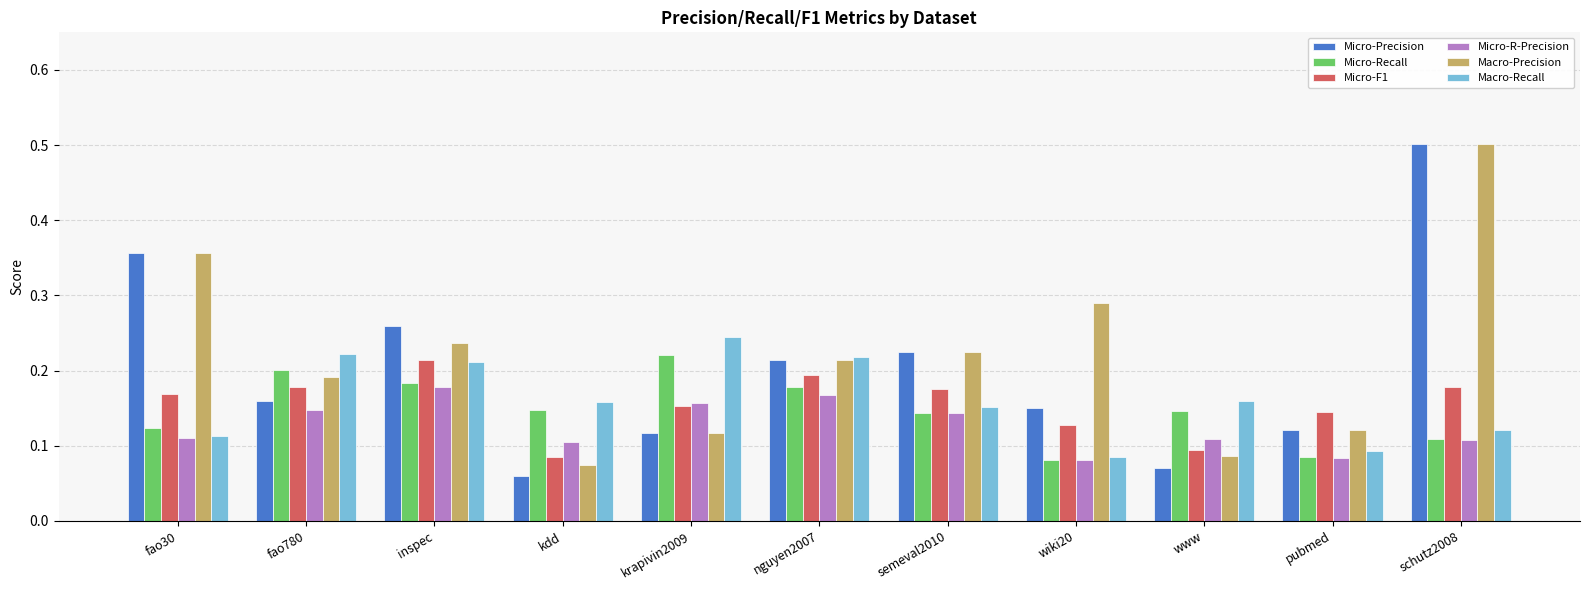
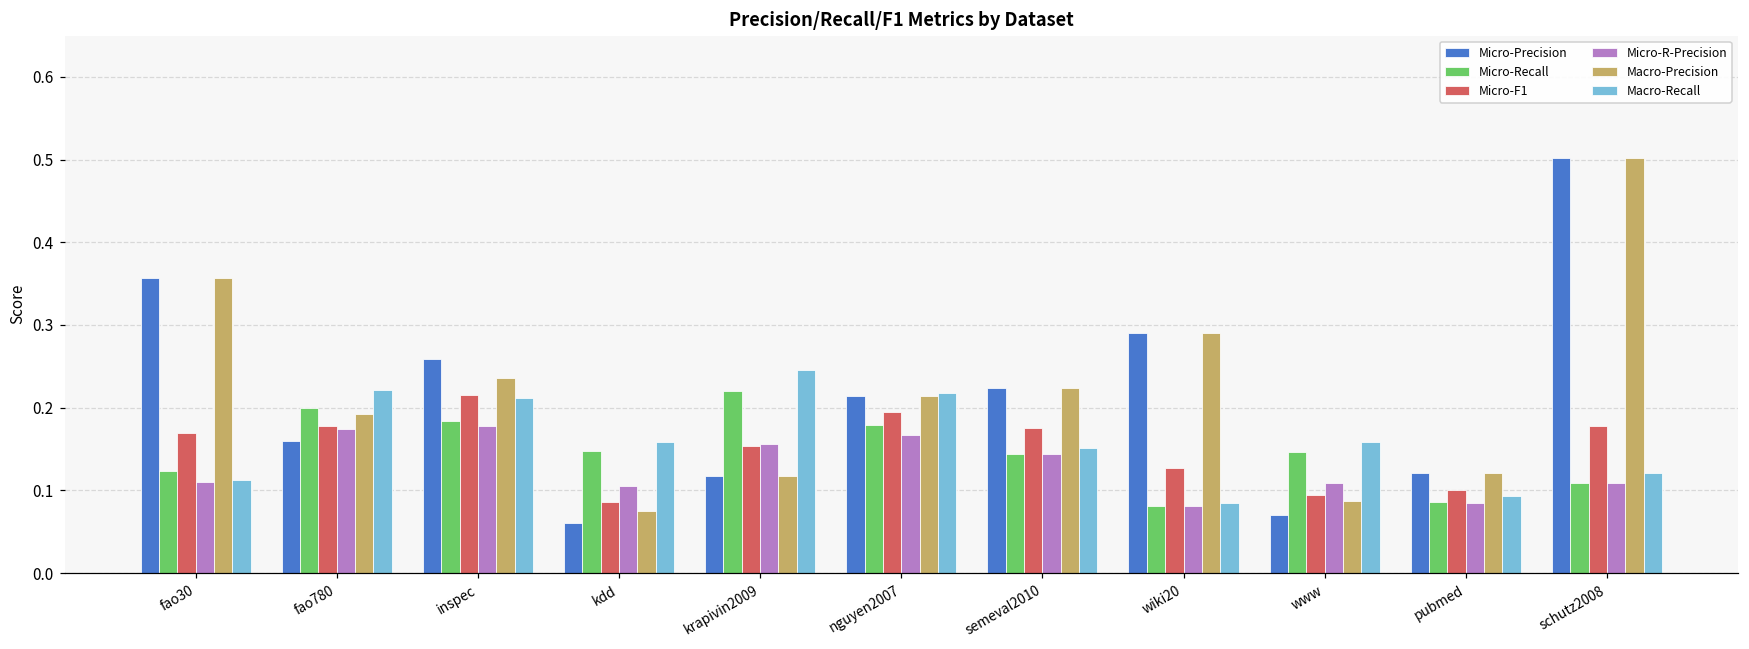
Micro-R-Precision, fao780: 0.15 -> 0.17
Micro-Precision, wiki20: 0.15 -> 0.29
Micro-F1, pubmed: 0.15 -> 0.10
